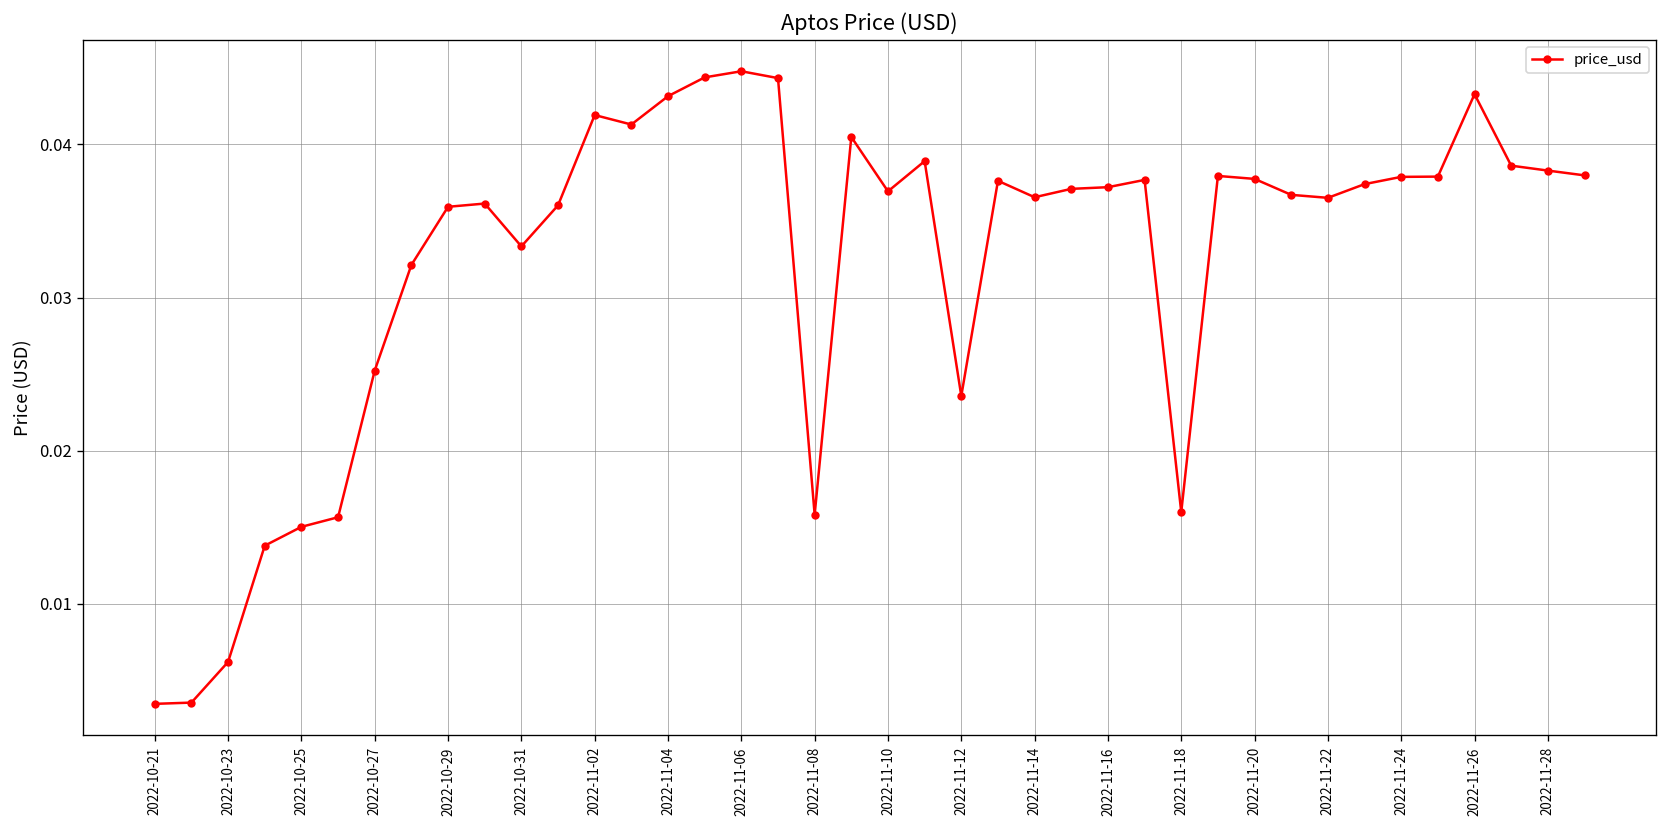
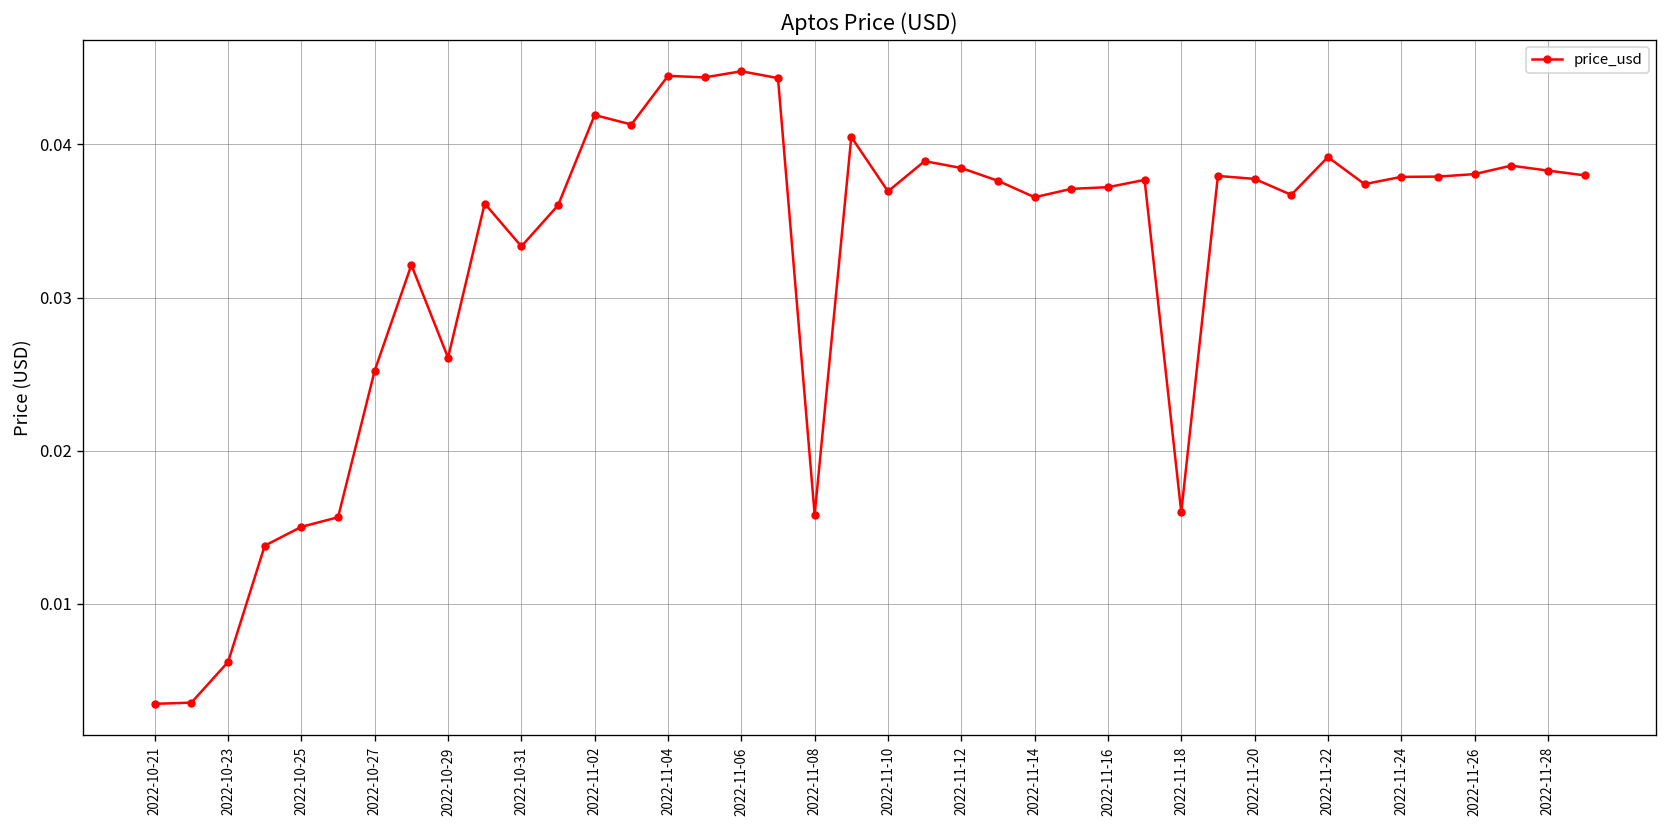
2022-10-29: 0.0359 -> 0.0261
2022-11-04: 0.0431 -> 0.0445
2022-11-12: 0.0236 -> 0.0385
2022-11-22: 0.0365 -> 0.0392
2022-11-26: 0.0433 -> 0.0381
